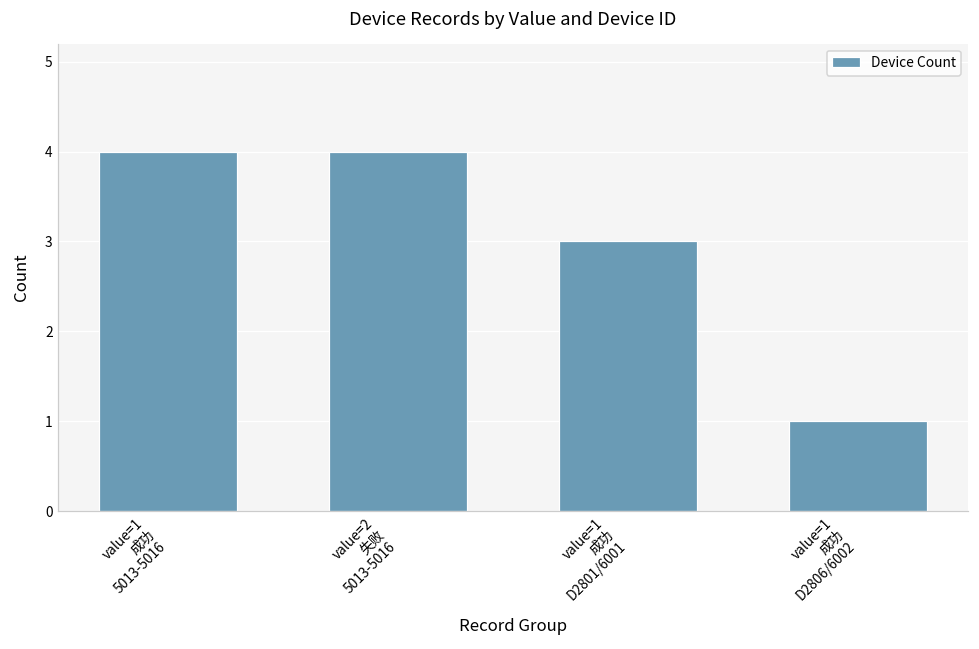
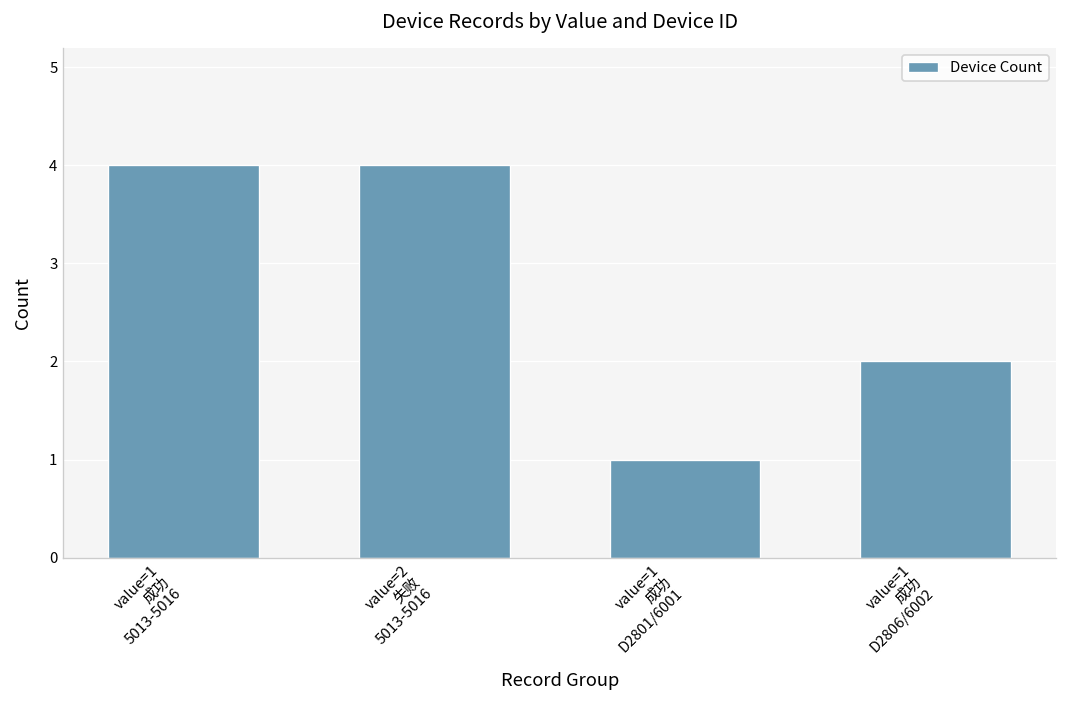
value=1 成功 D2801/6001: 3 -> 1
value=1 成功 D2806/6002: 1 -> 2
